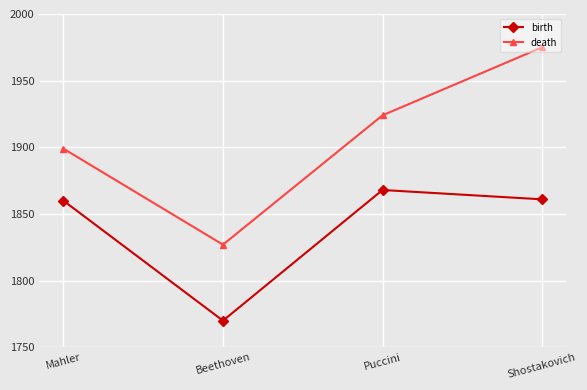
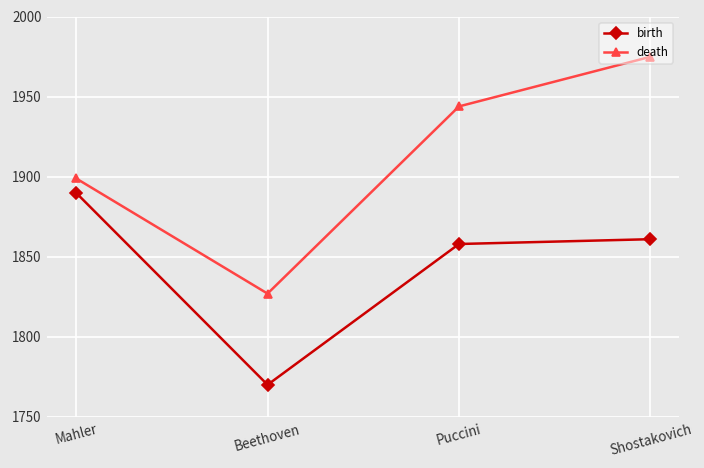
birth, Mahler: 1860 -> 1890
birth, Puccini: 1868 -> 1858
death, Puccini: 1924 -> 1944
